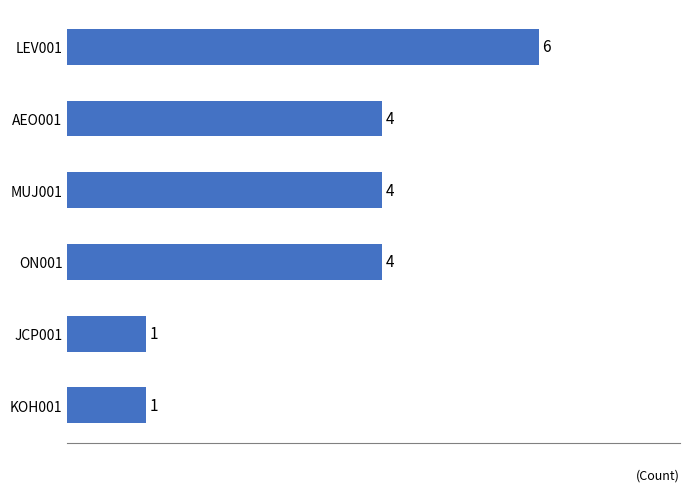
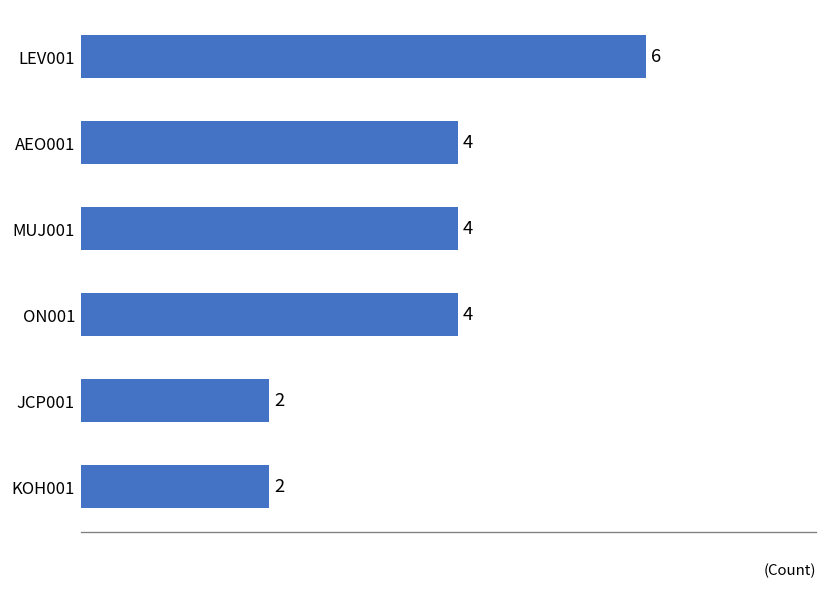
JCP001: 1 -> 2
KOH001: 1 -> 2
